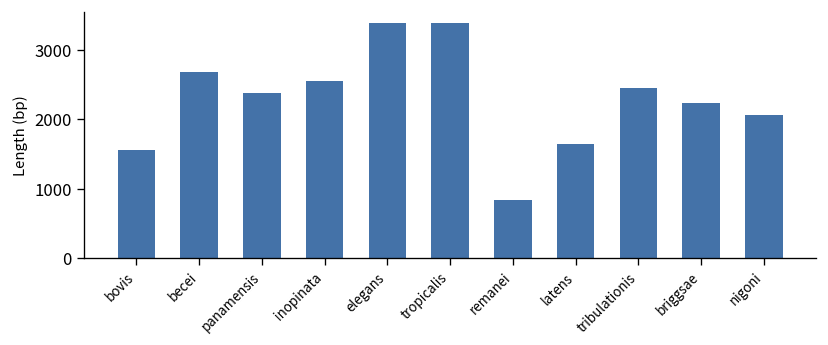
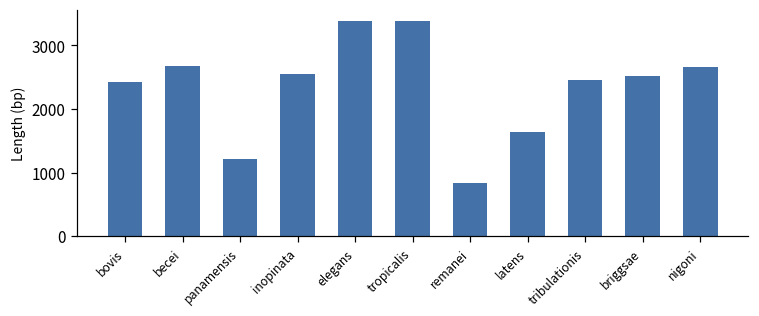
bovis: 1600 -> 2400
panamensis: 2400 -> 1200
briggsae: 2200 -> 2500
nigoni: 2100 -> 2700
